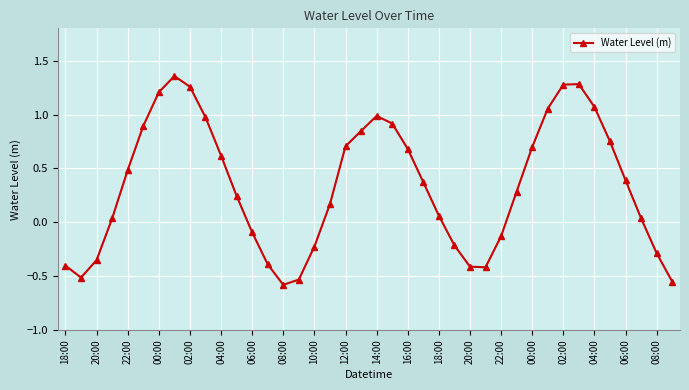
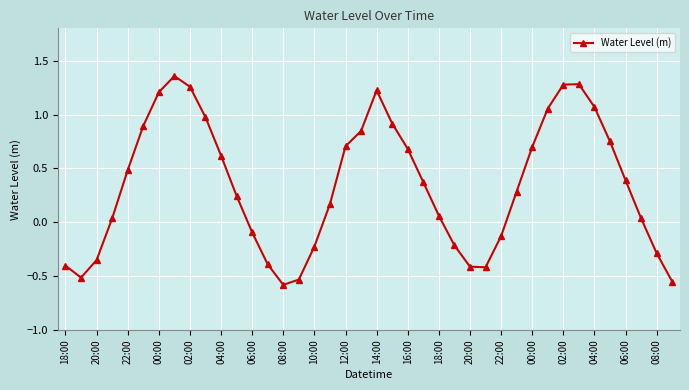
14:00: 0.99 -> 1.22
